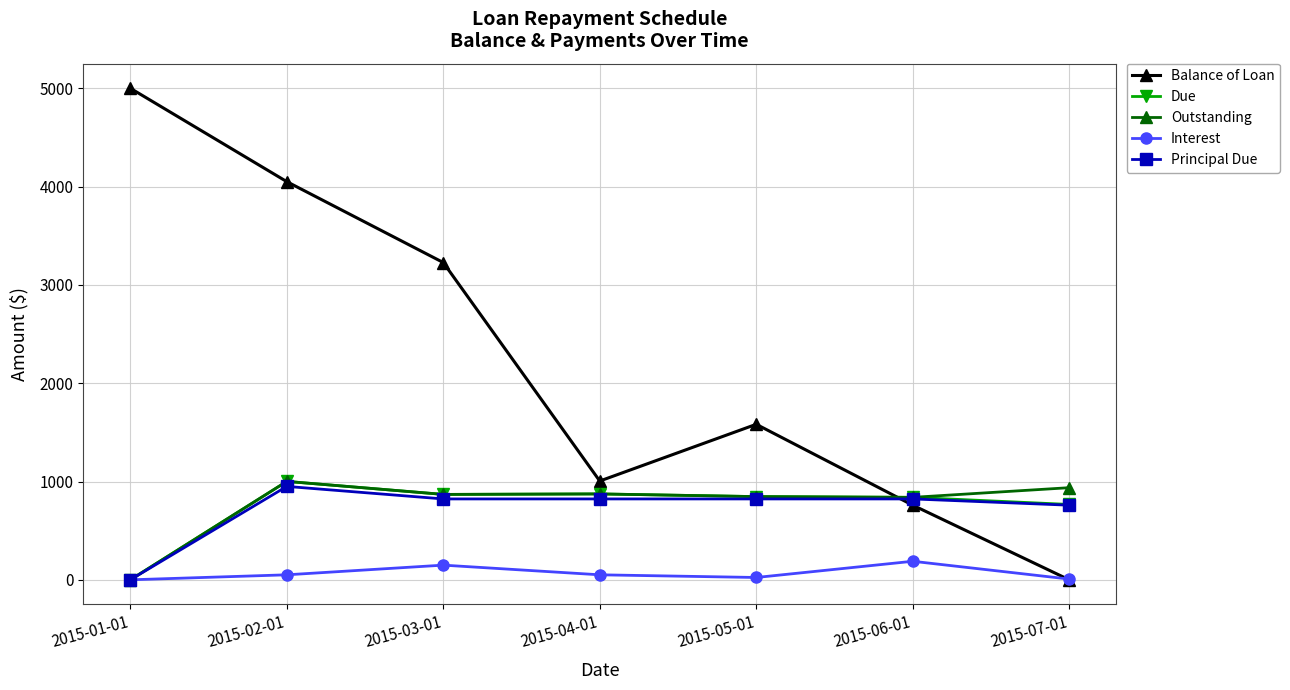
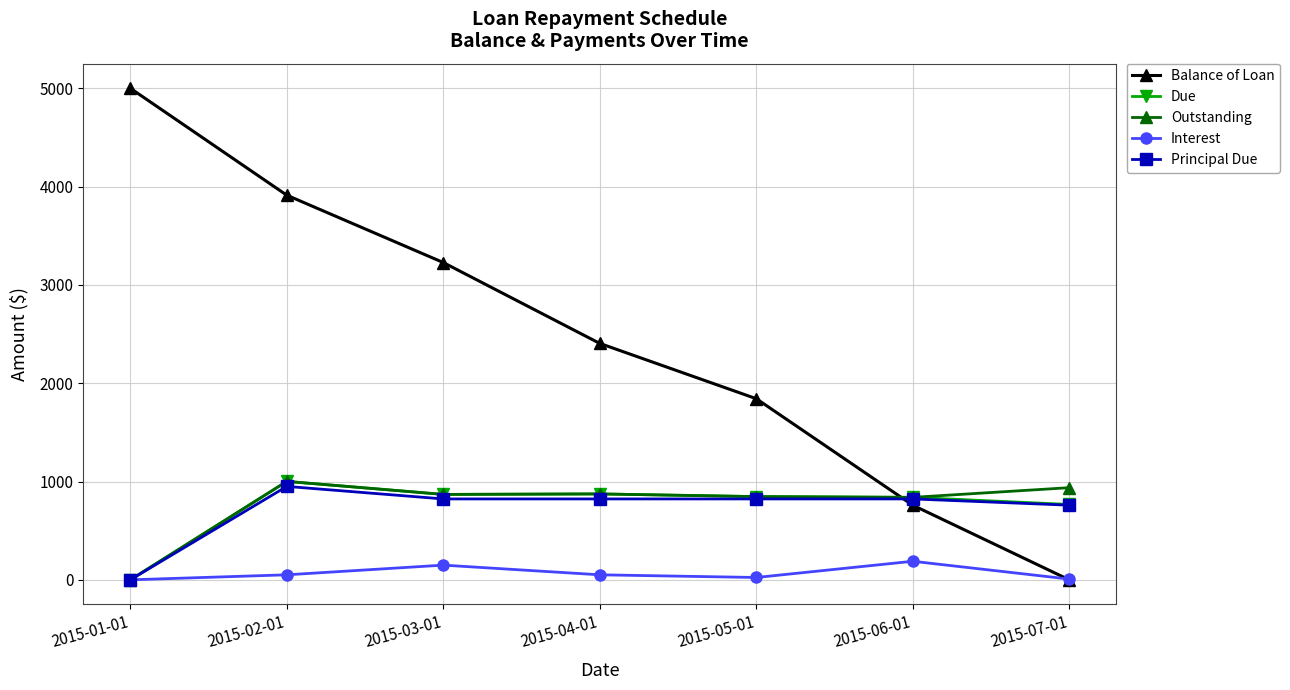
Balance of Loan, 2015-02-01: 4100 -> 3900
Balance of Loan, 2015-04-01: 1000 -> 2400
Balance of Loan, 2015-05-01: 1600 -> 1800
